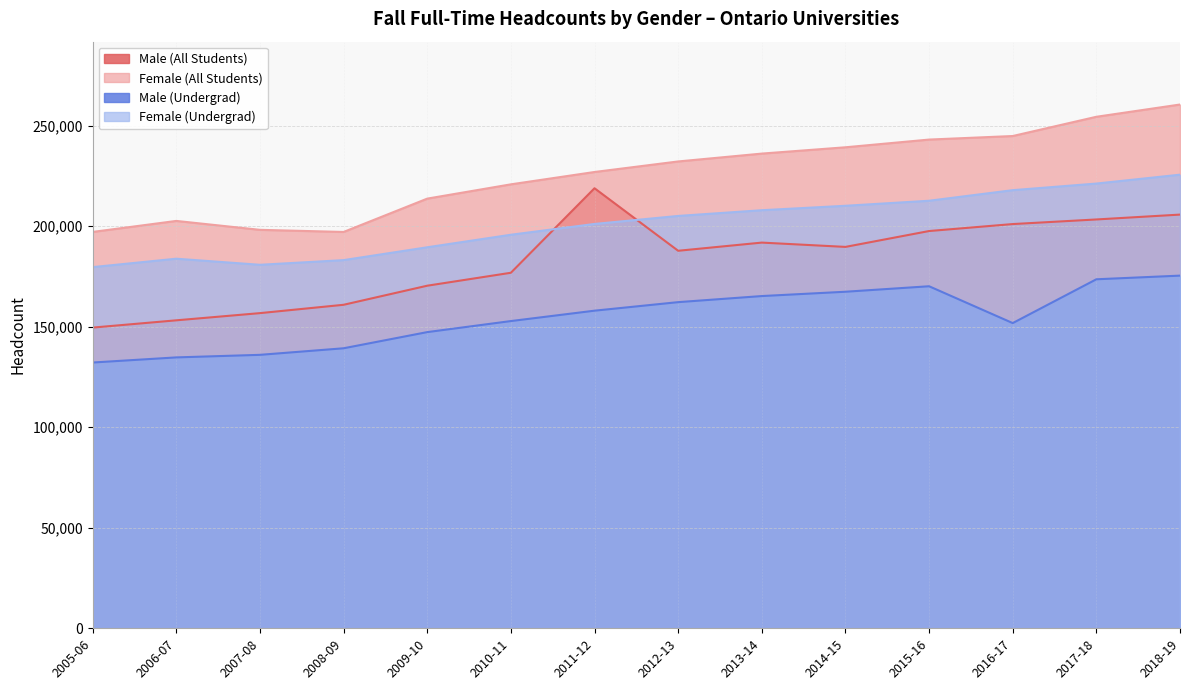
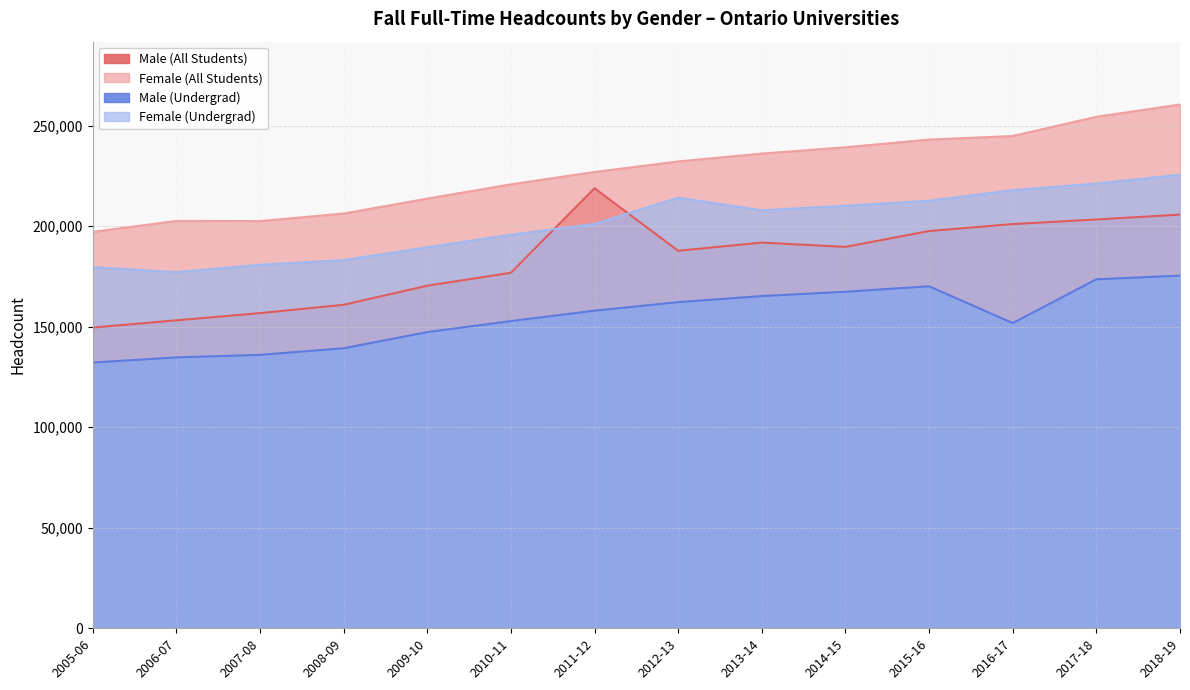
Female (Undergrad), 2006-07: 184,000 -> 177,000
Female (All Students), 2007-08: 198,000 -> 203,000
Female (All Students), 2008-09: 197,000 -> 206,000
Female (Undergrad), 2012-13: 205,000 -> 214,000
